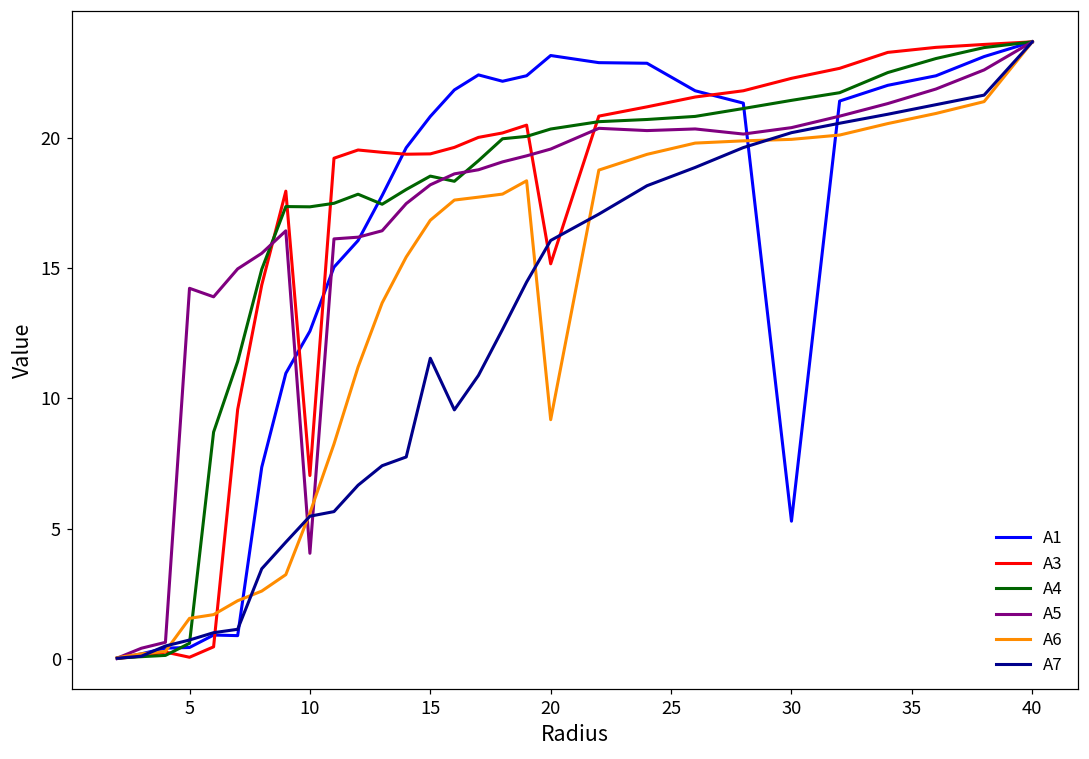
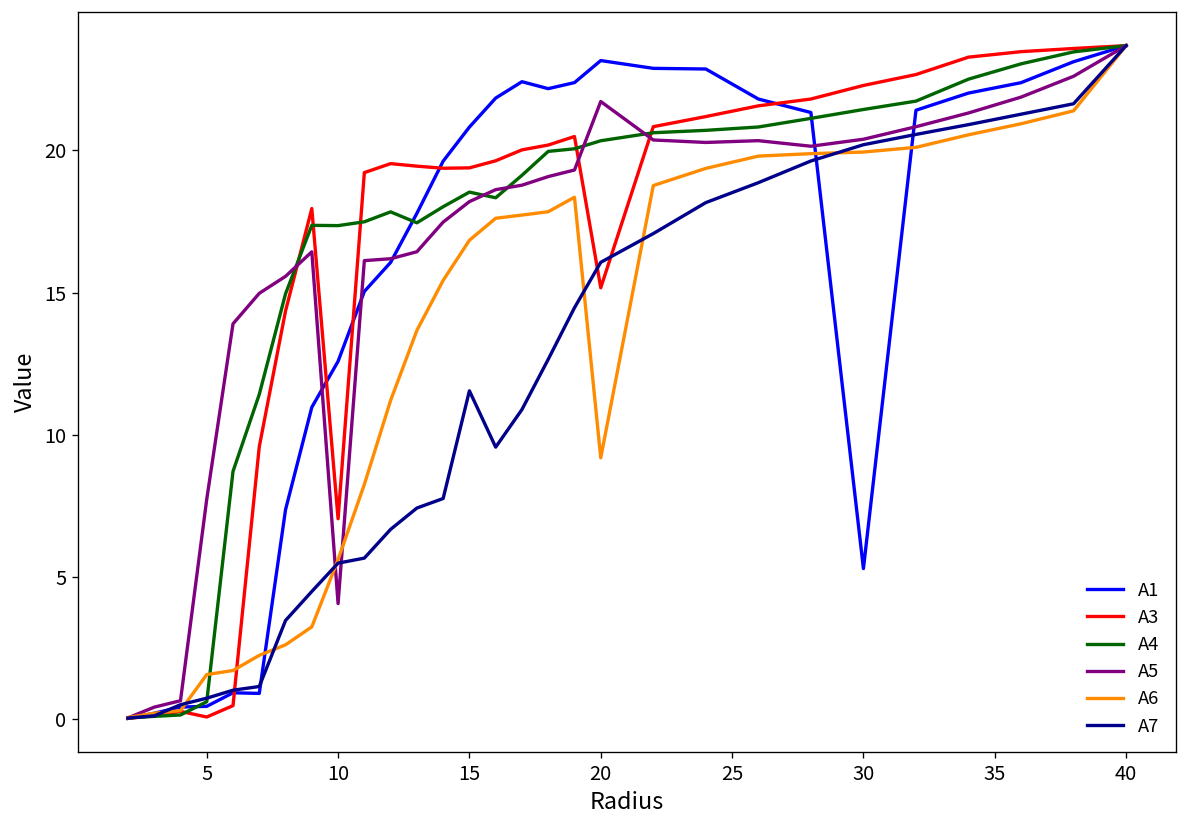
A5, 5: 14.2 -> 7.7
A5, 20: 19.6 -> 21.7
